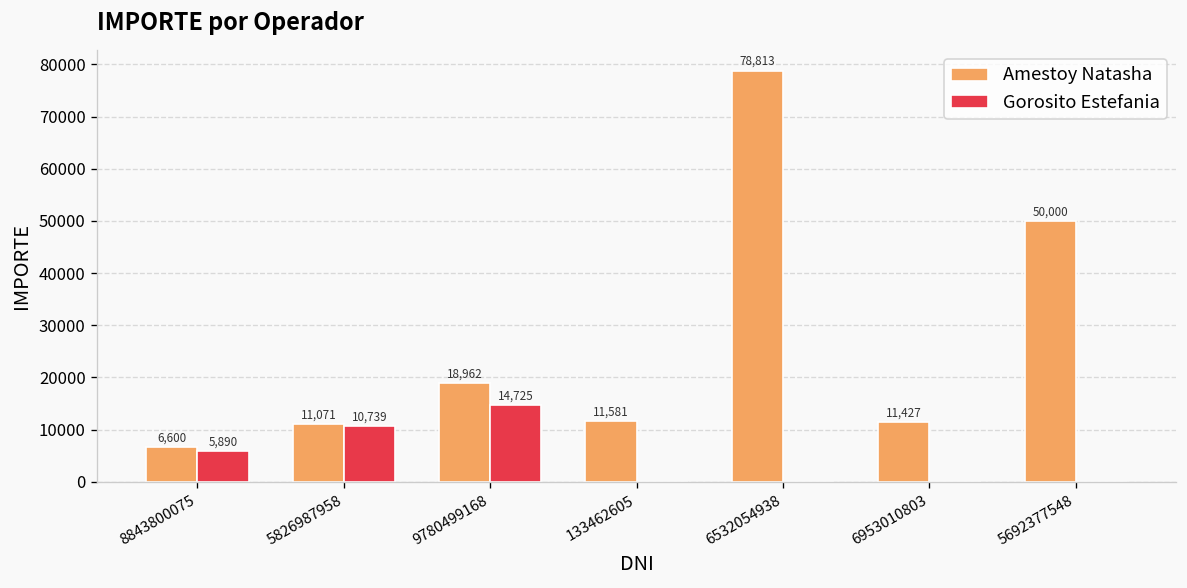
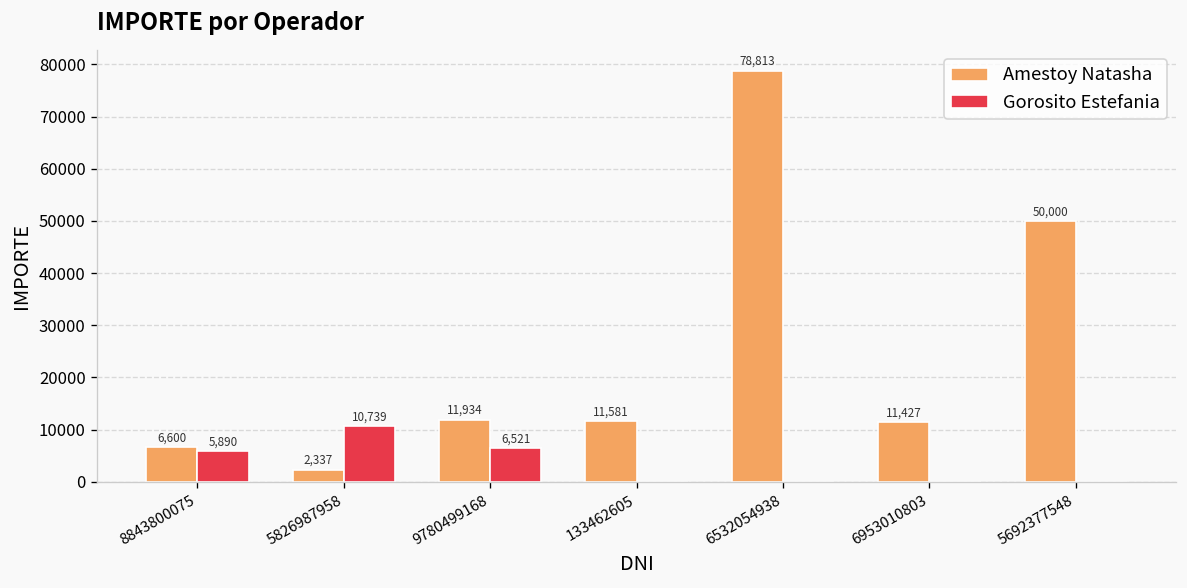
Amestoy Natasha, 5826987958: 11,071 -> 2,337
Amestoy Natasha, 9780499168: 18,962 -> 11,934
Gorosito Estefania, 9780499168: 14,725 -> 6,521
